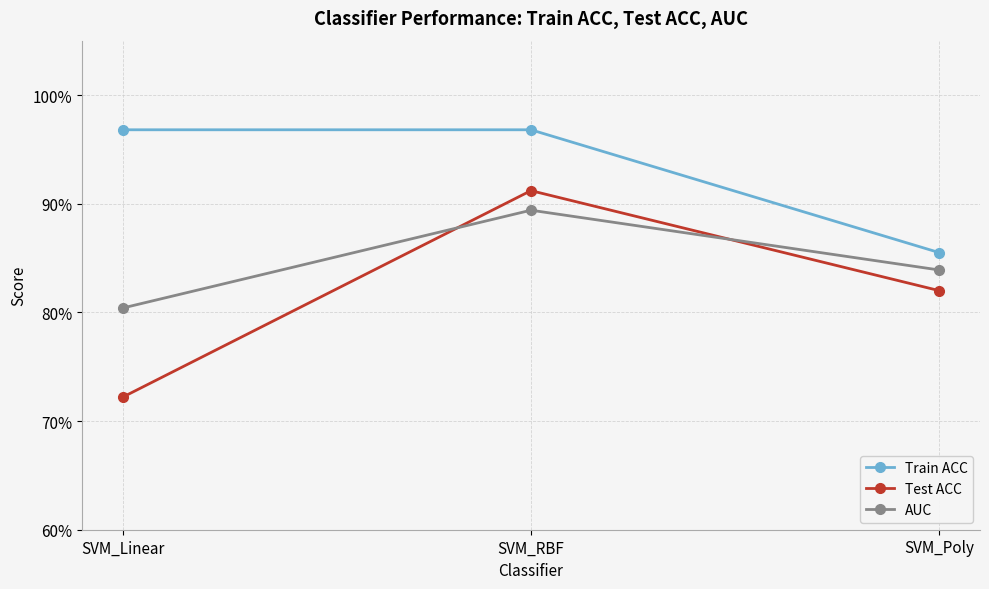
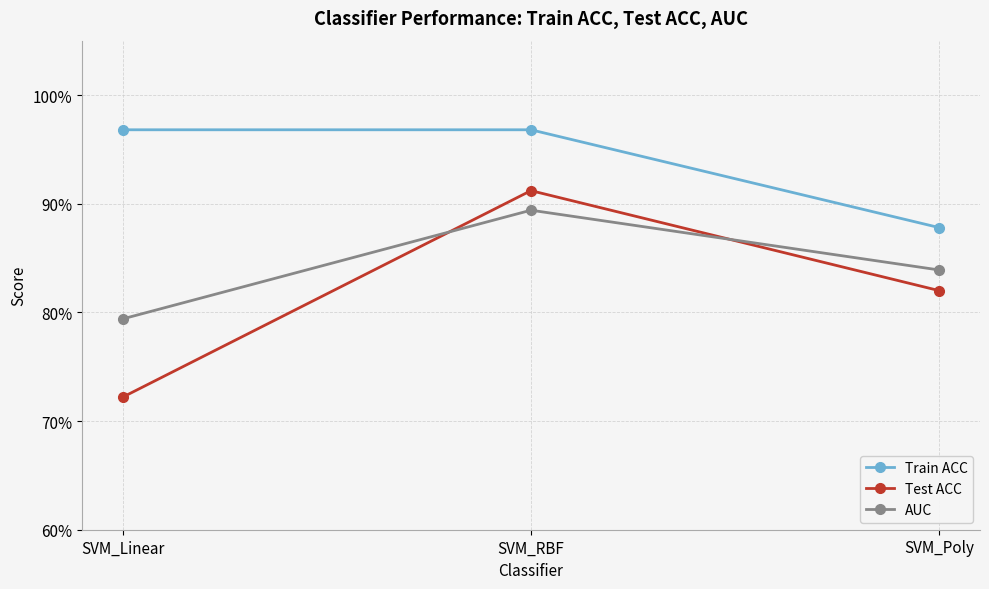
AUC, SVM_Linear: 80.4% -> 79.4%
Train ACC, SVM_Poly: 85.5% -> 87.8%
